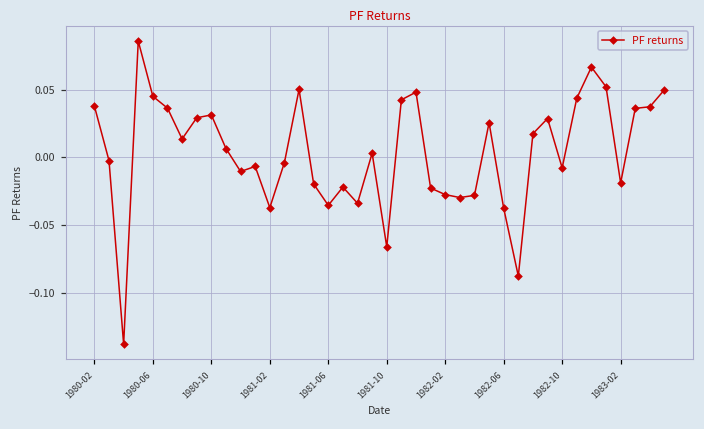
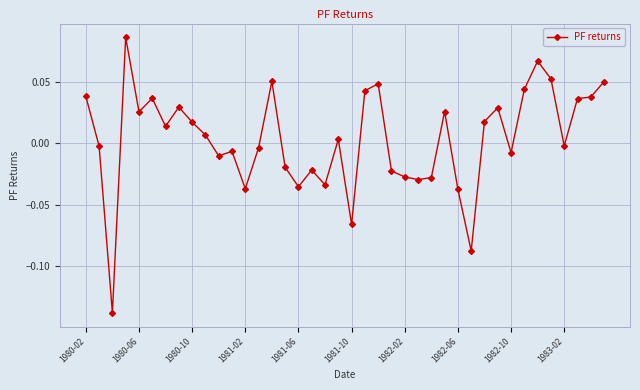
1980-06: 0.045 -> 0.025
1980-10: 0.031 -> 0.017
1983-02: -0.019 -> -0.002
